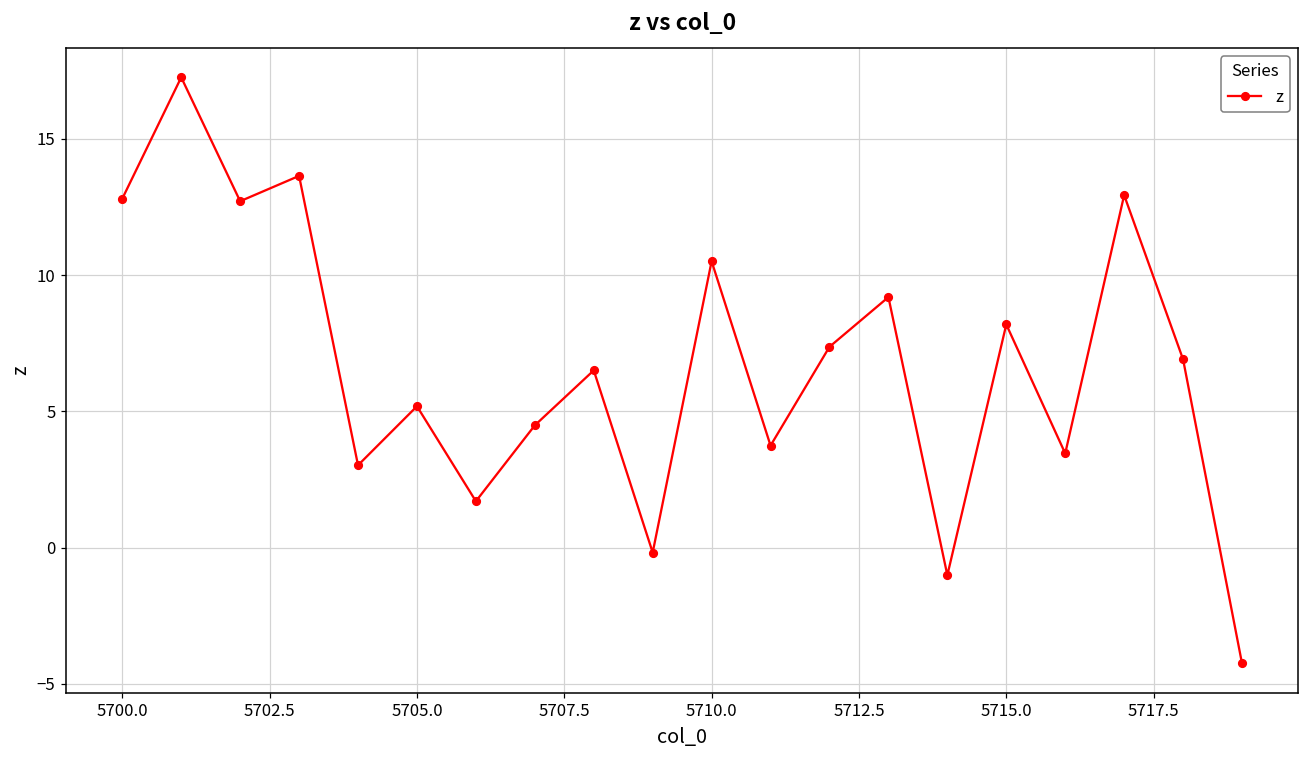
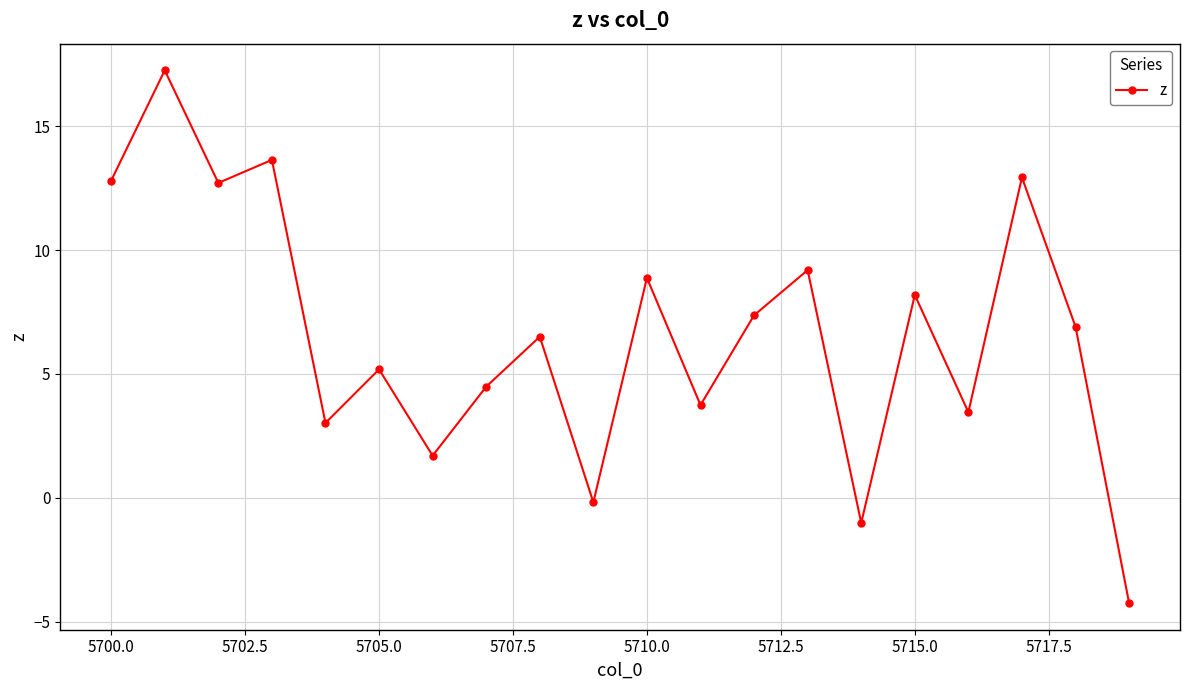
5710.0: 10.5 -> 8.9
